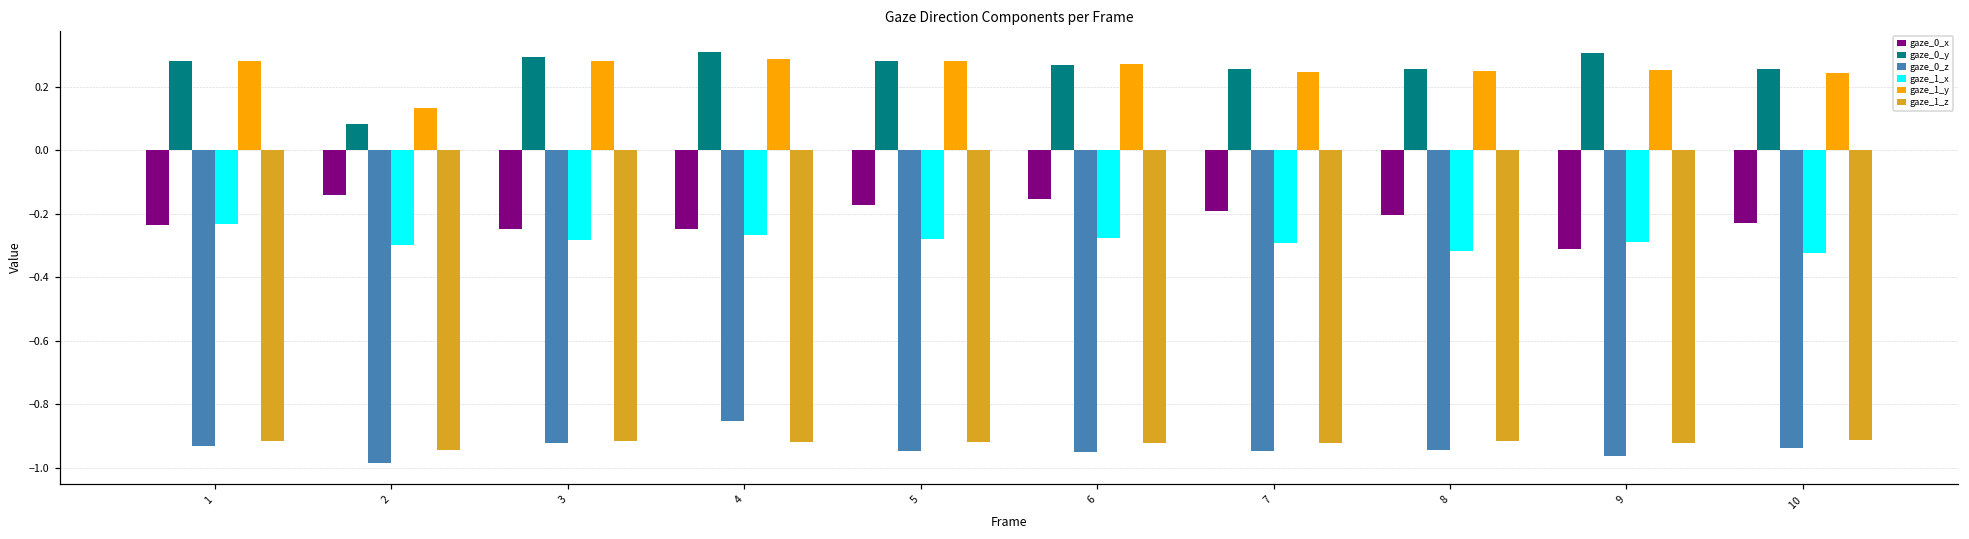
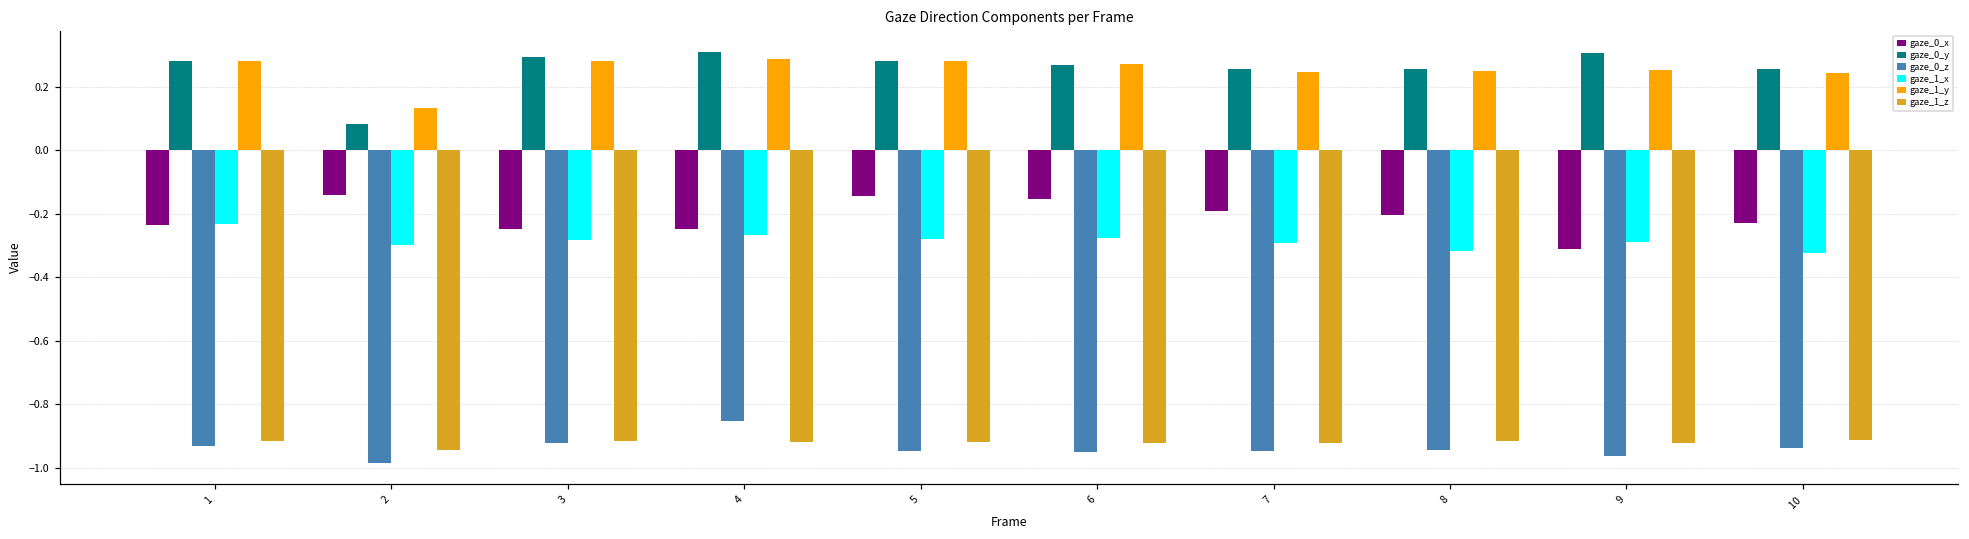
gaze_0_x, 5: -0.17 -> -0.14
